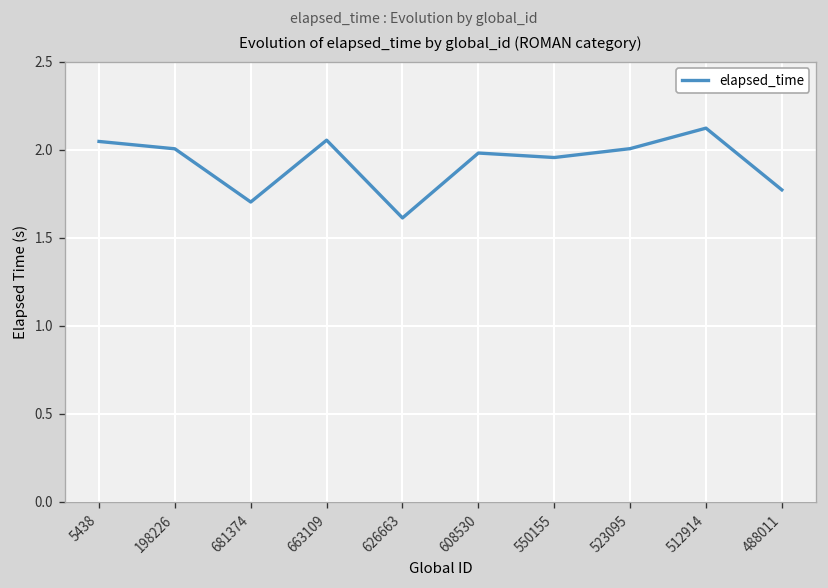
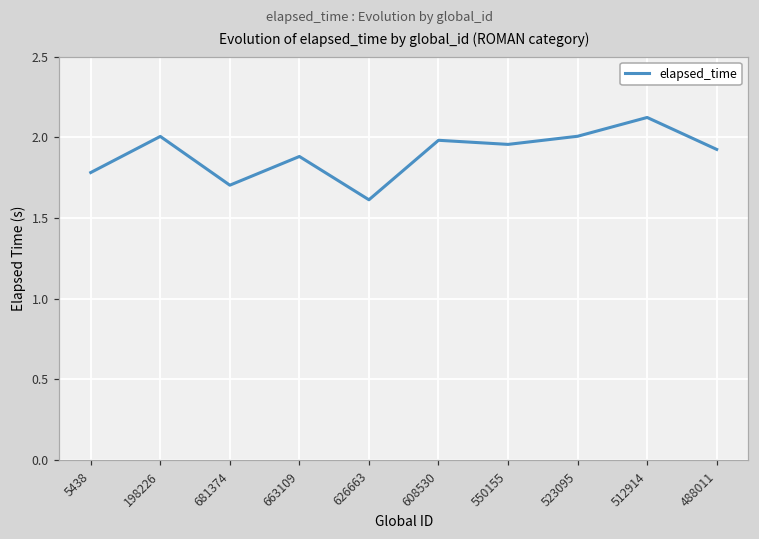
5438: 2.05 -> 1.78
663109: 2.05 -> 1.88
488011: 1.77 -> 1.92
